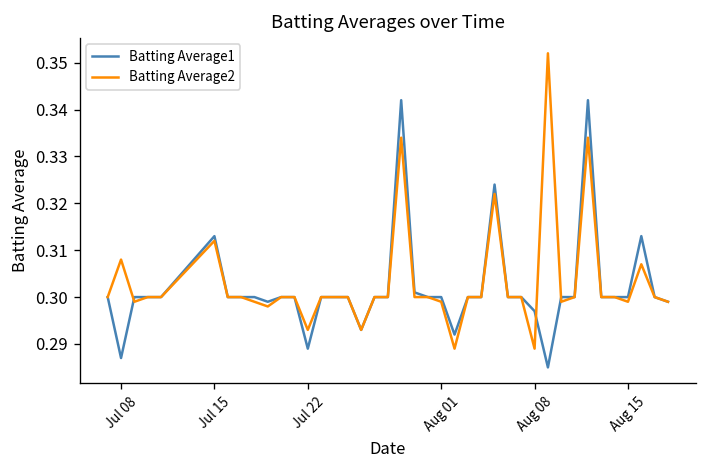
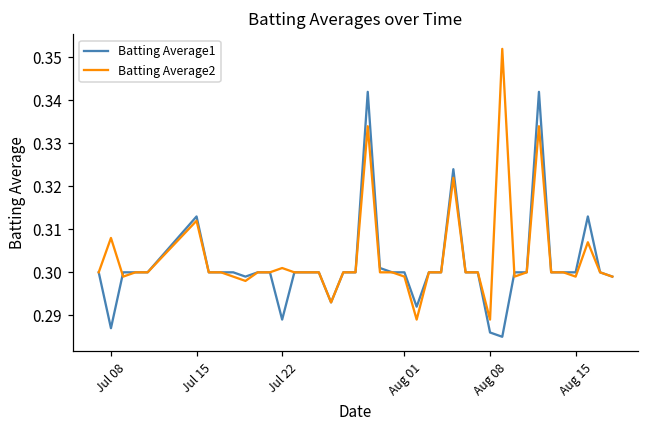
Batting Average2, Jul 22: 0.293 -> 0.301
Batting Average1, Aug 08: 0.297 -> 0.286
